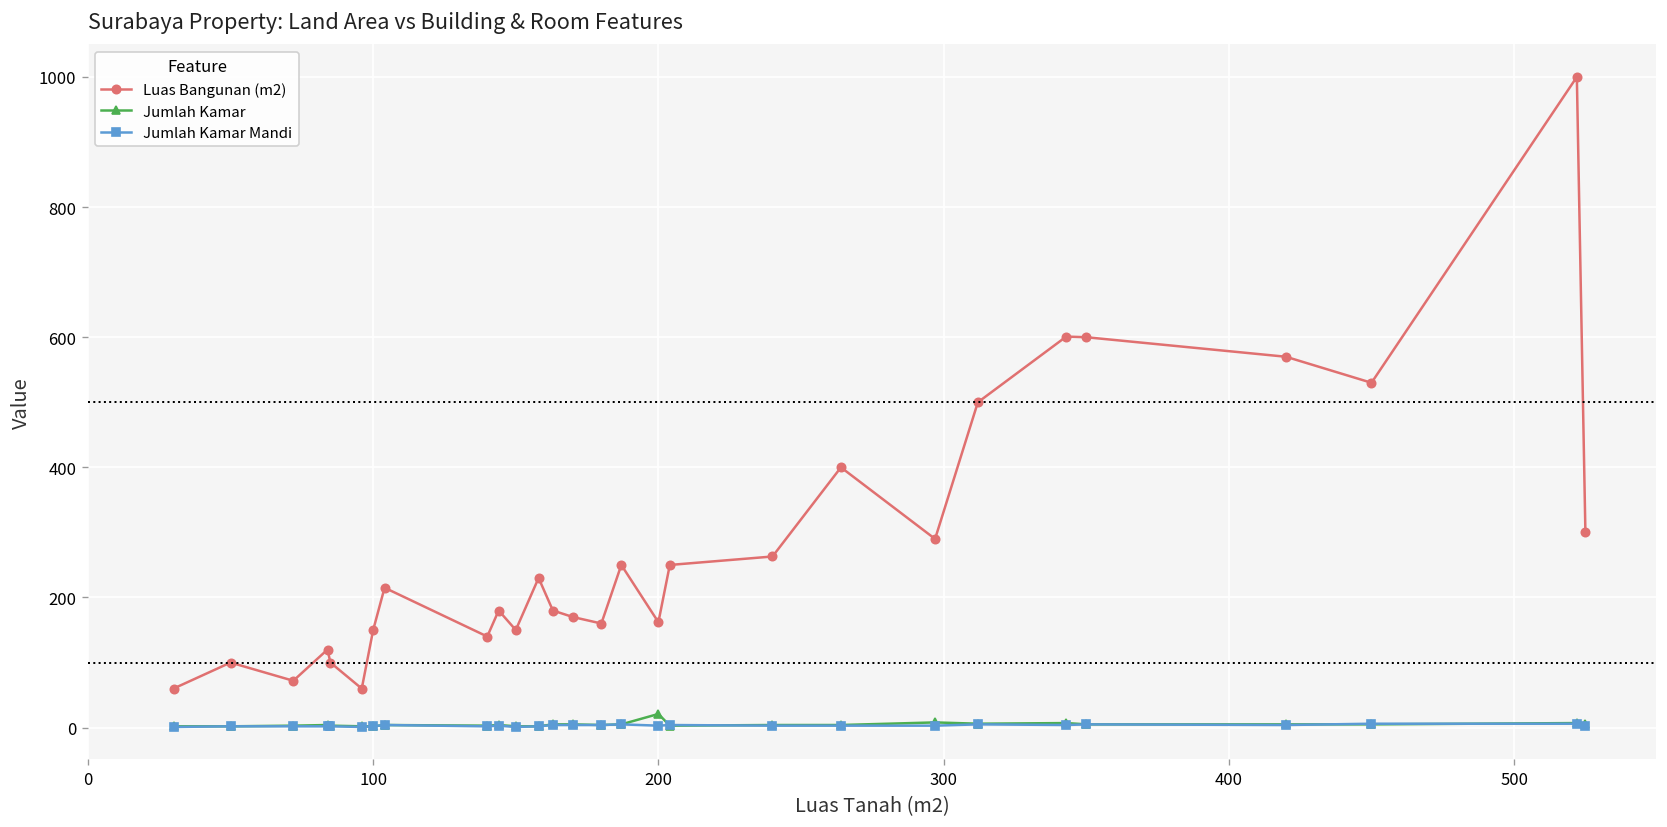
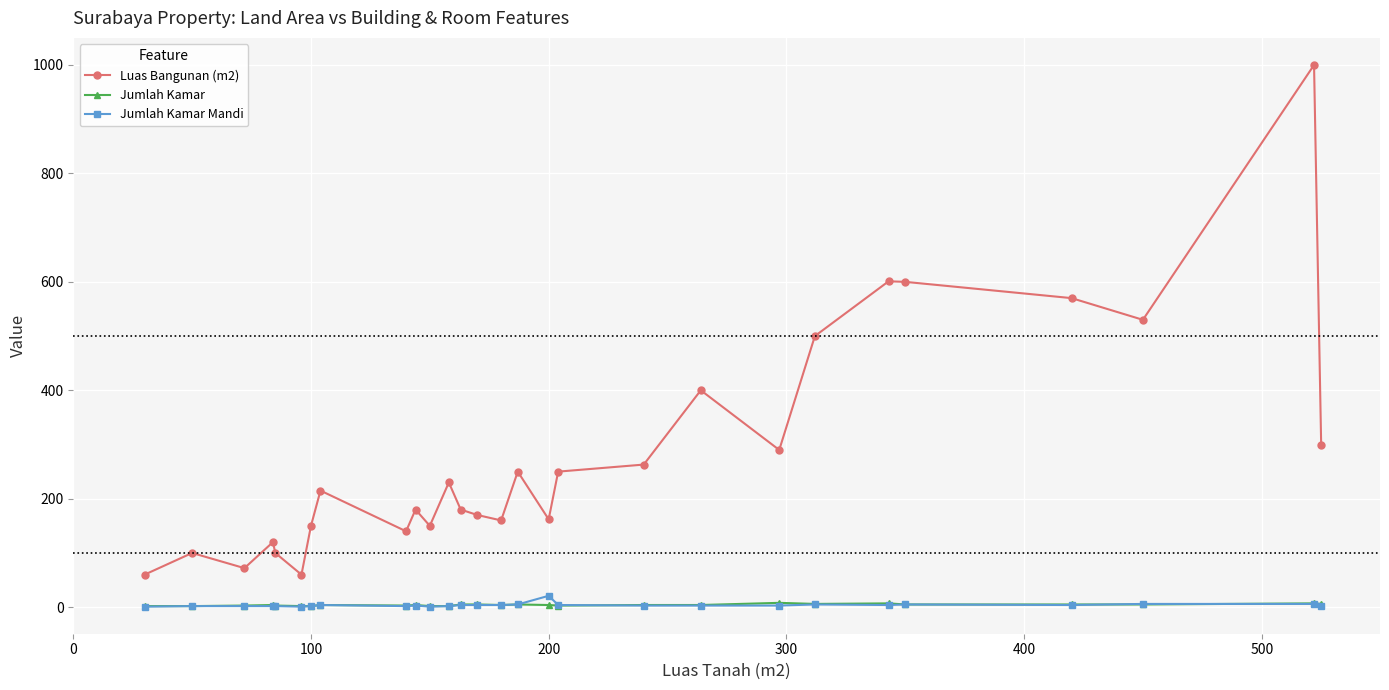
Jumlah Kamar, 200: 20 -> 0
Jumlah Kamar Mandi, 200: 0 -> 20
